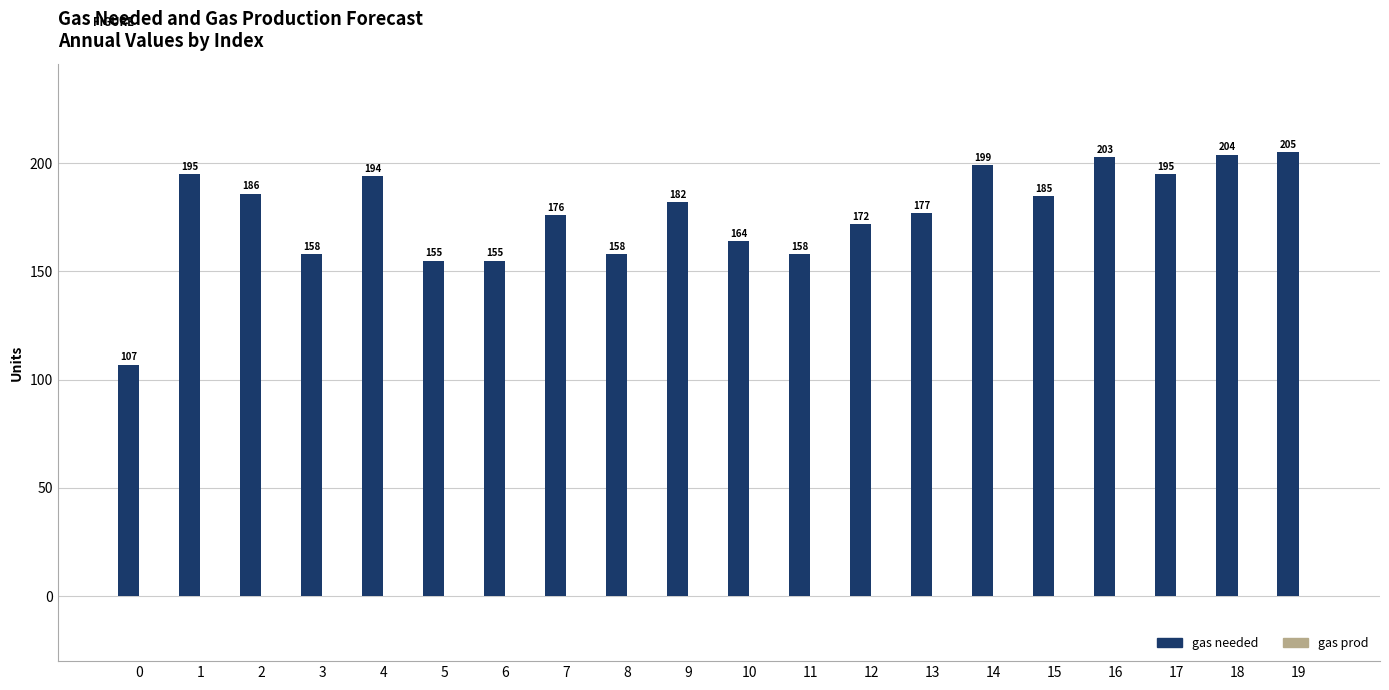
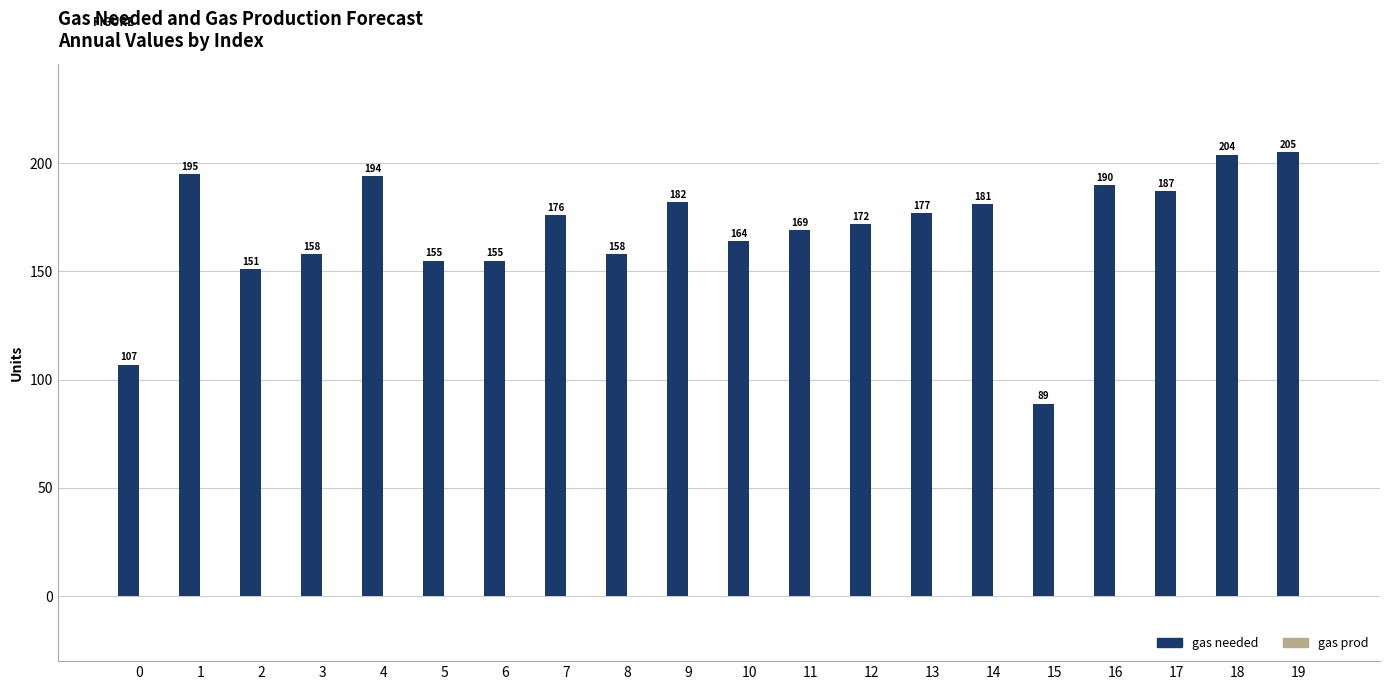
gas needed, 2: 186 -> 151
gas needed, 11: 158 -> 169
gas needed, 14: 199 -> 181
gas needed, 15: 185 -> 89
gas needed, 16: 203 -> 190
gas needed, 17: 195 -> 187
